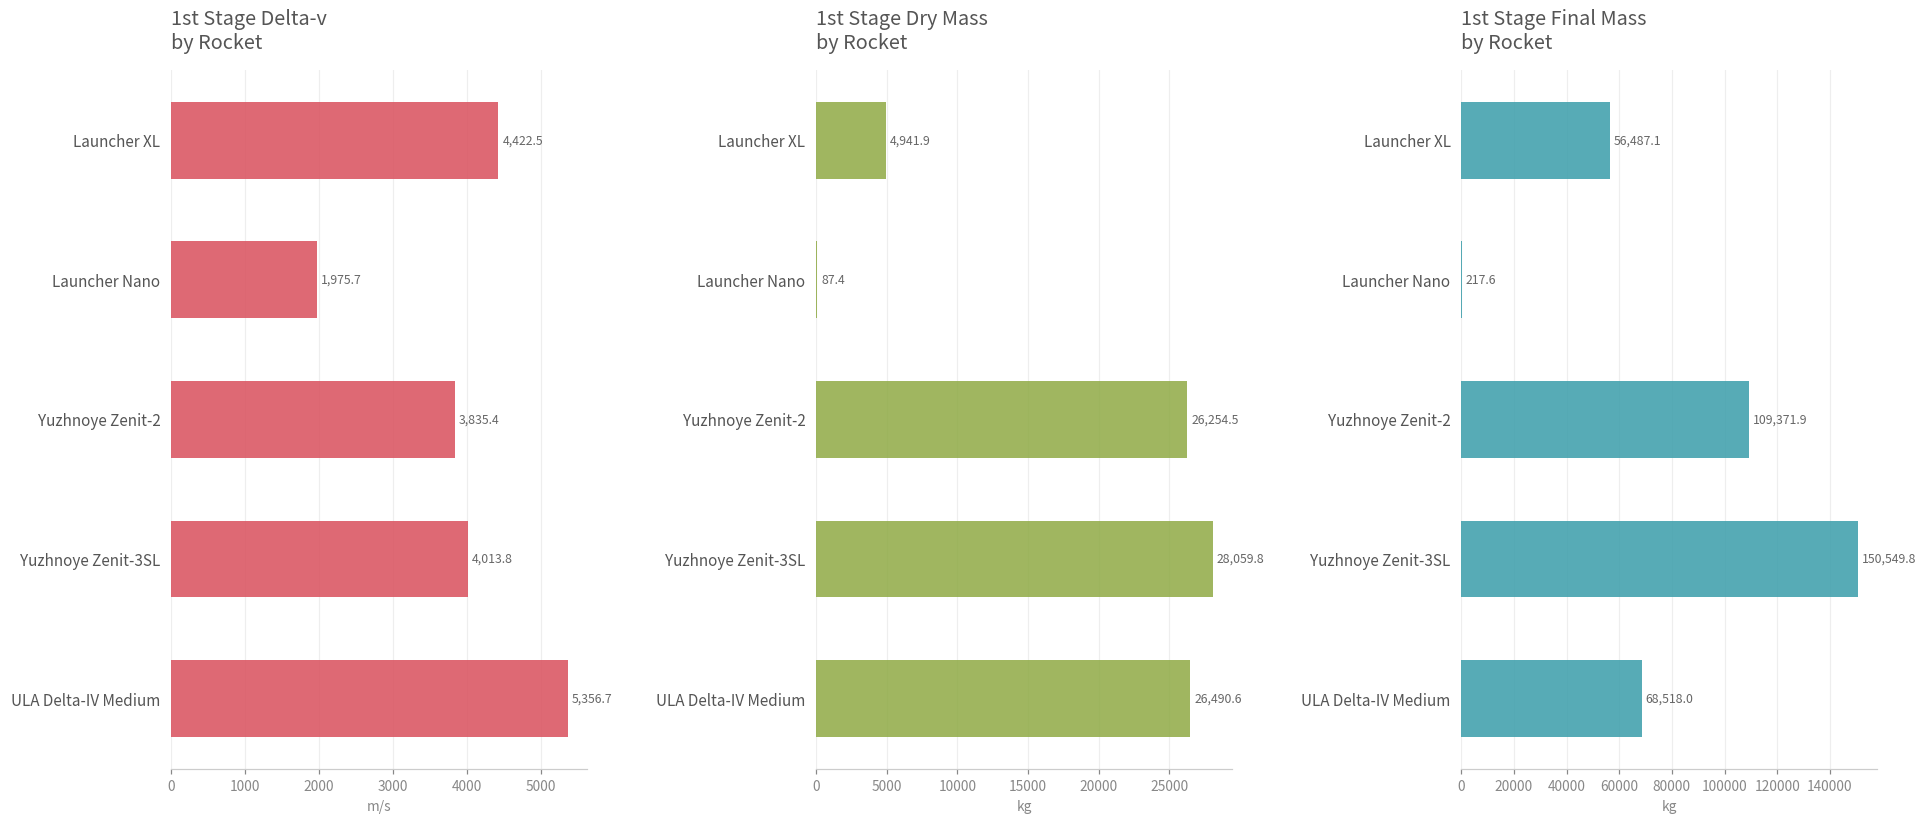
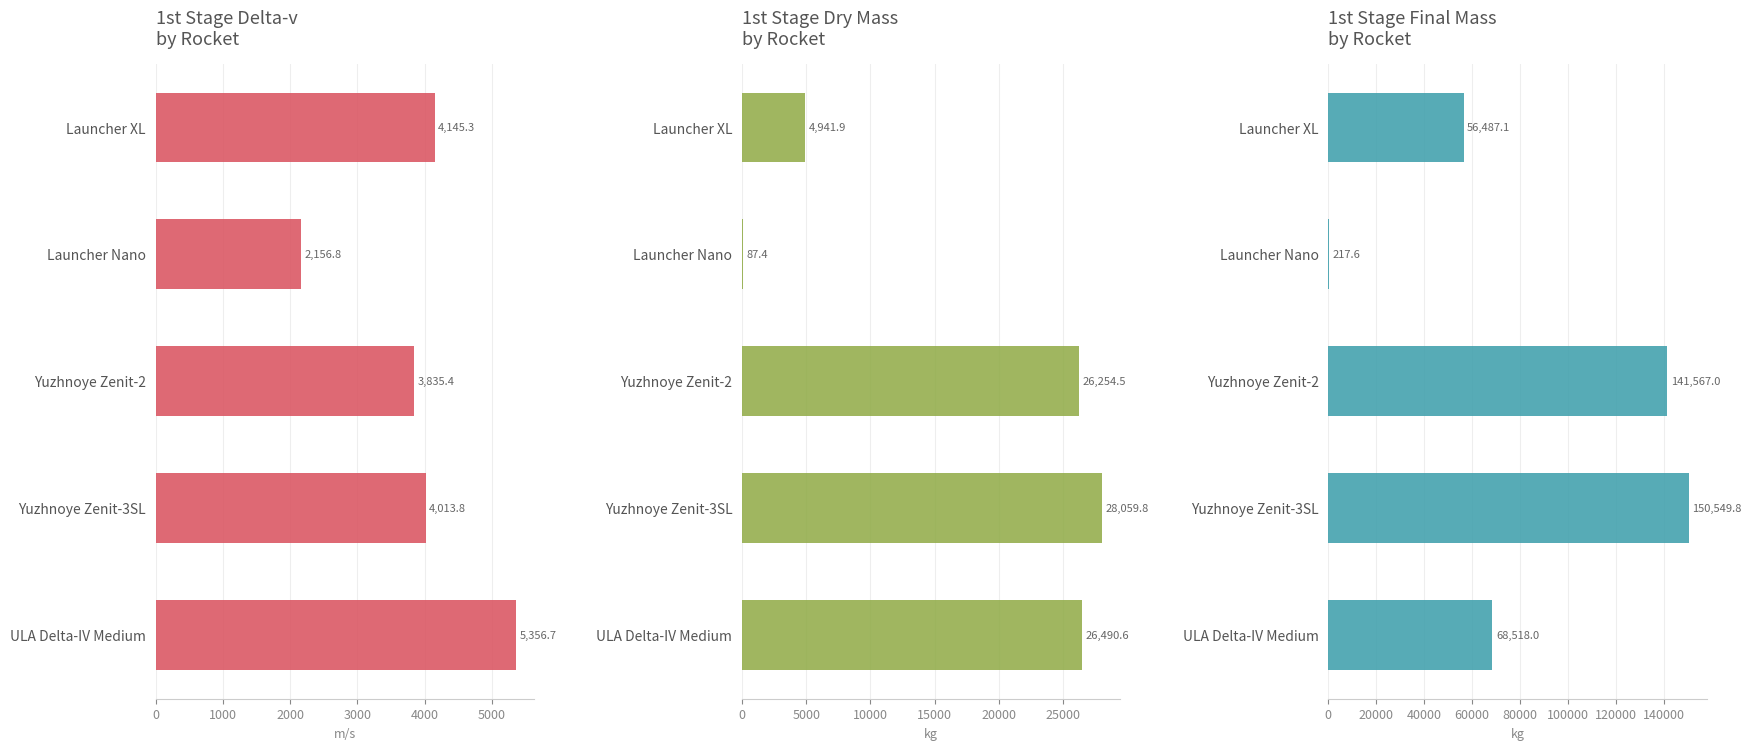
1st Stage Delta-v by Rocket, Launcher XL: 4,422.5 -> 4,145.3
1st Stage Delta-v by Rocket, Launcher Nano: 1,975.7 -> 2,156.8
1st Stage Final Mass by Rocket, Yuzhnoye Zenit-2: 109,371.9 -> 141,567.0
